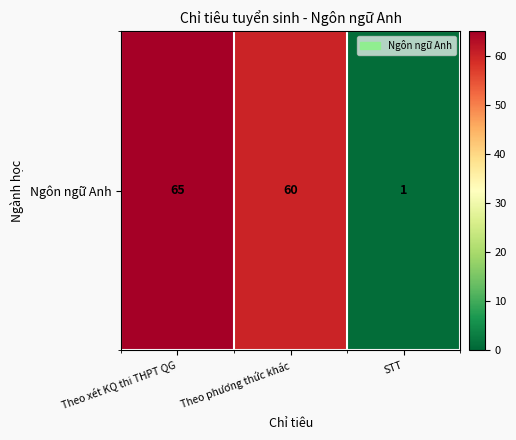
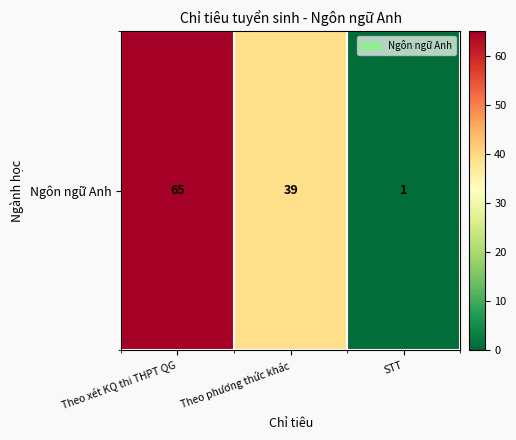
Ngôn ngữ Anh, Theo phương thức khác: 60 -> 39
